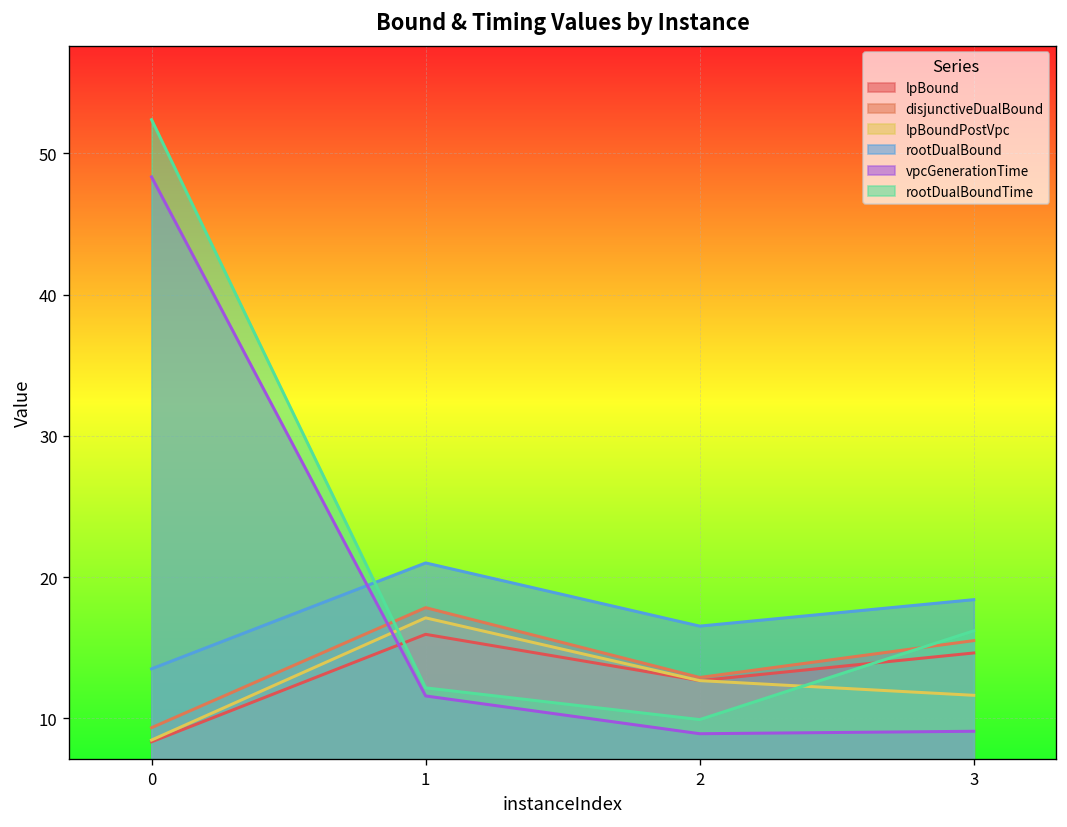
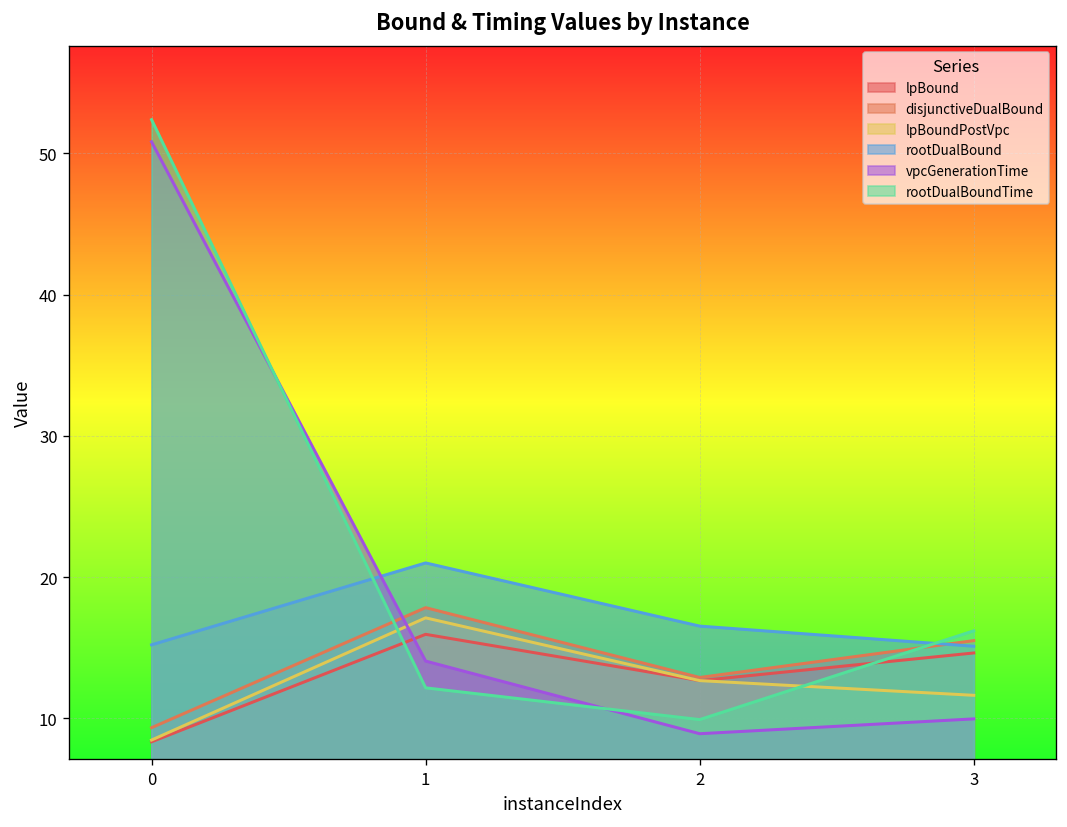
rootDualBound, 0: 13.5 -> 15.2
vpcGenerationTime, 0: 48.3 -> 50.8
vpcGenerationTime, 1: 11.6 -> 14.1
rootDualBound, 3: 18.4 -> 15.1
vpcGenerationTime, 3: 9.1 -> 10.0
